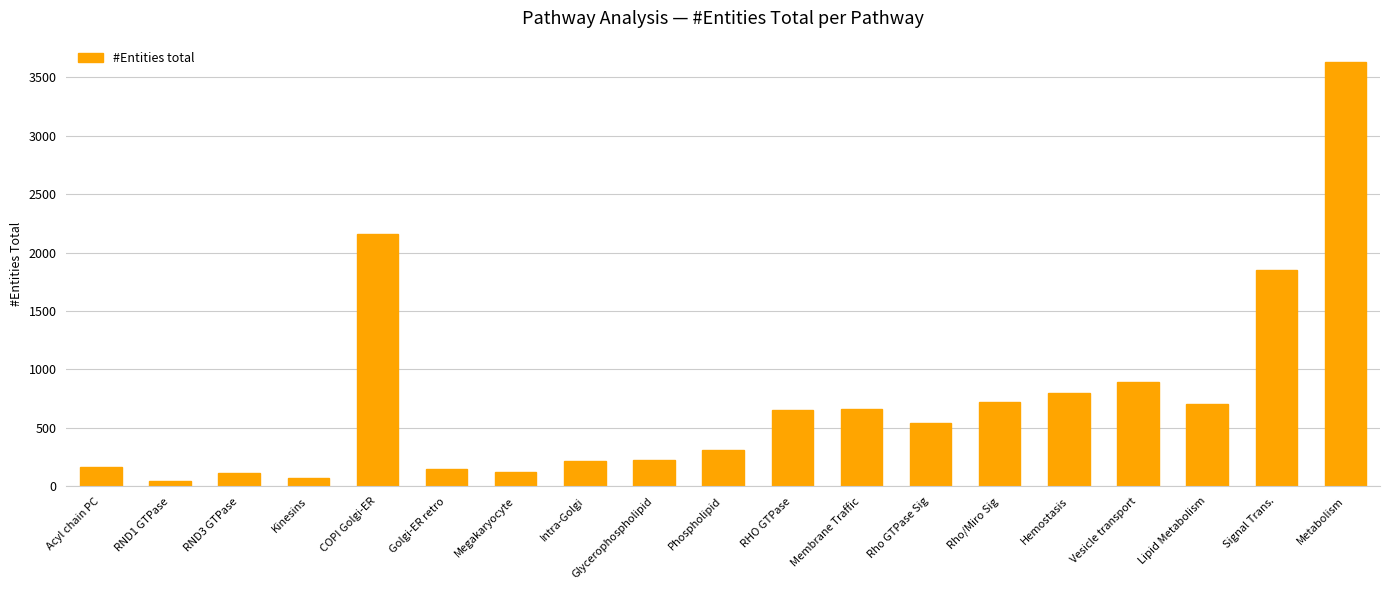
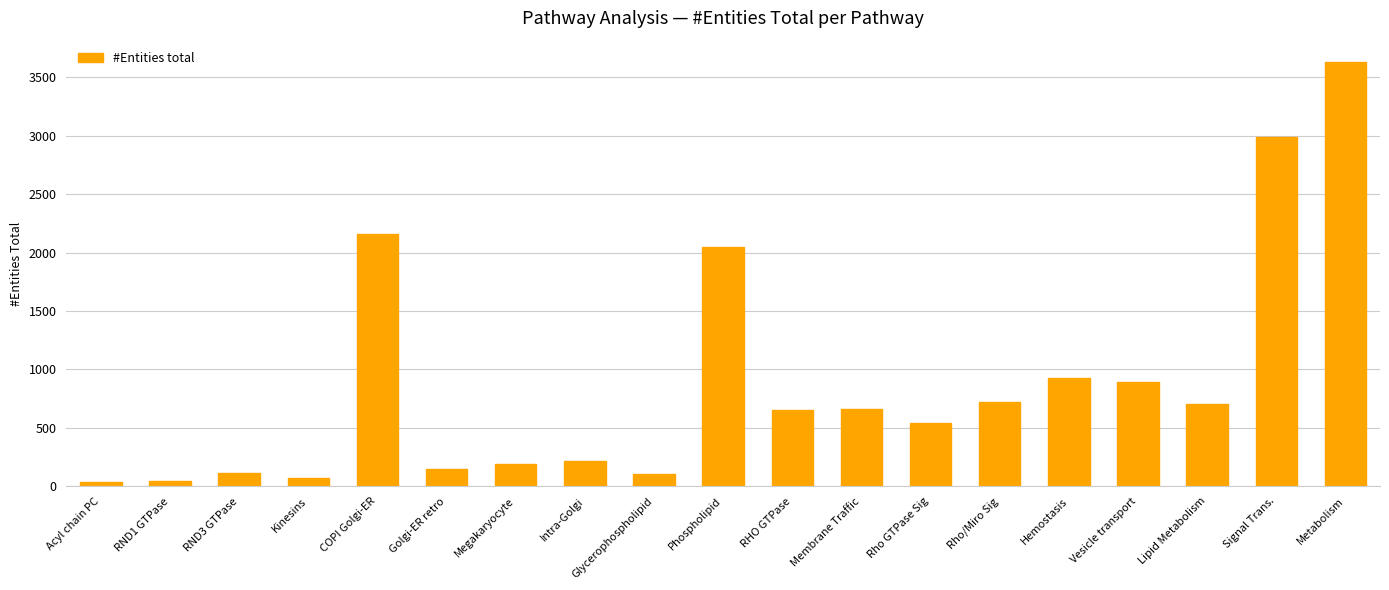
Acyl chain PC: 160 -> 40
Megakaryocyte: 120 -> 190
Glycerophospholipid: 220 -> 110
Phospholipid: 320 -> 2050
Hemostasis: 800 -> 930
Signal Trans.: 1850 -> 2990
